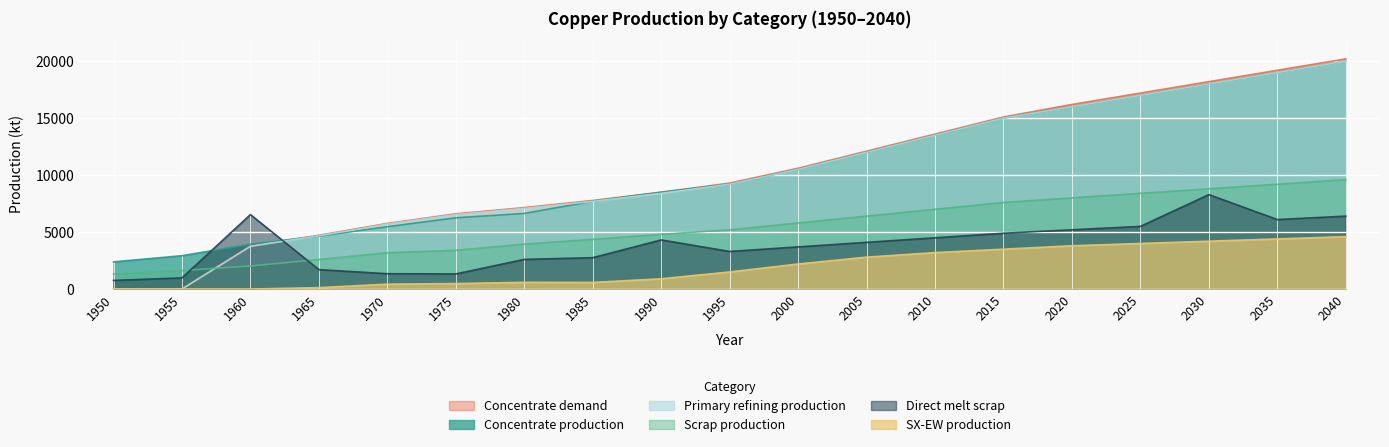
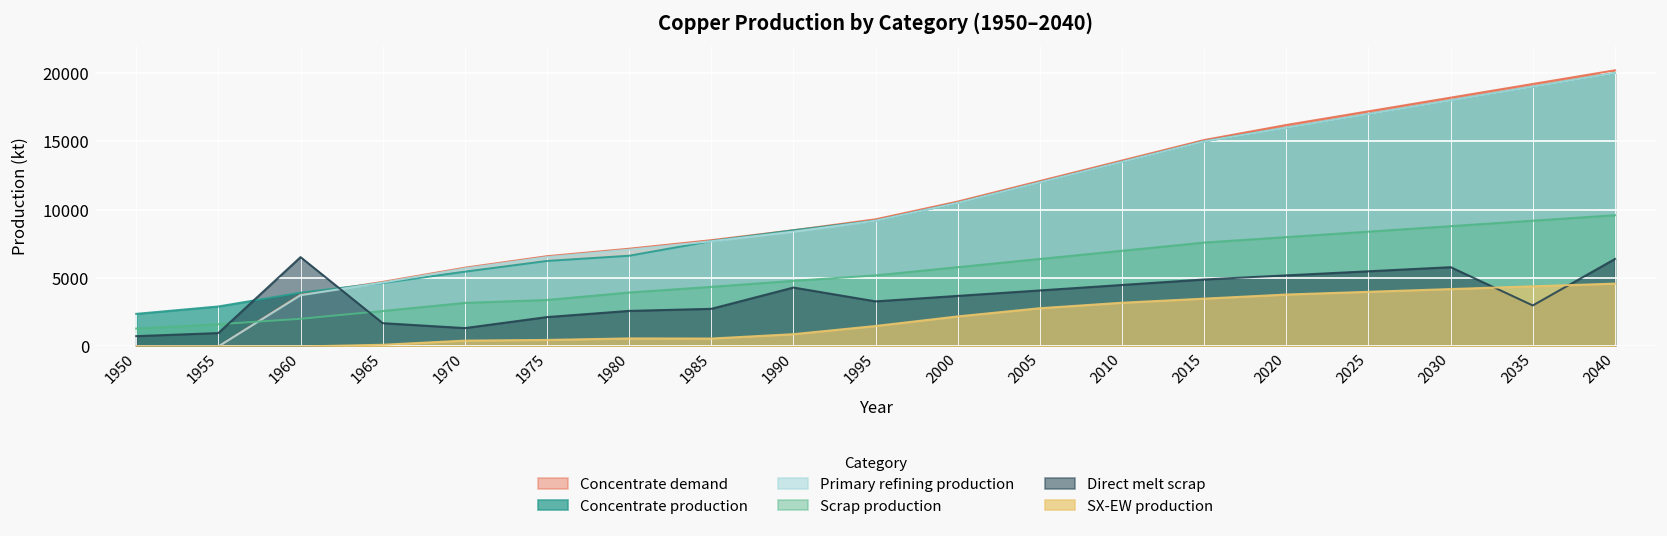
Direct melt scrap, 1975: 1300 -> 2200
Direct melt scrap, 2030: 8300 -> 5800
Direct melt scrap, 2035: 6100 -> 3000
